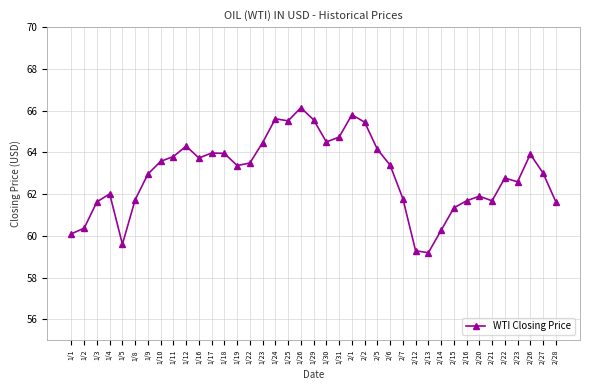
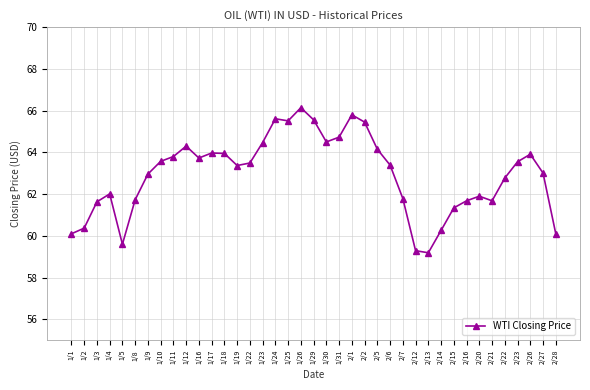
2/23: 62.6 -> 63.6
2/28: 61.6 -> 60.1
